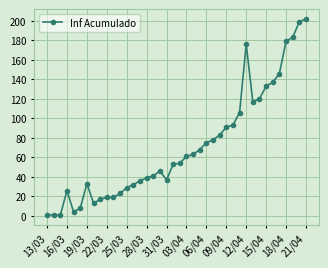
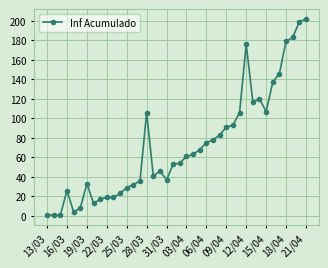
28/03: 40 -> 110
15/04: 130 -> 110
